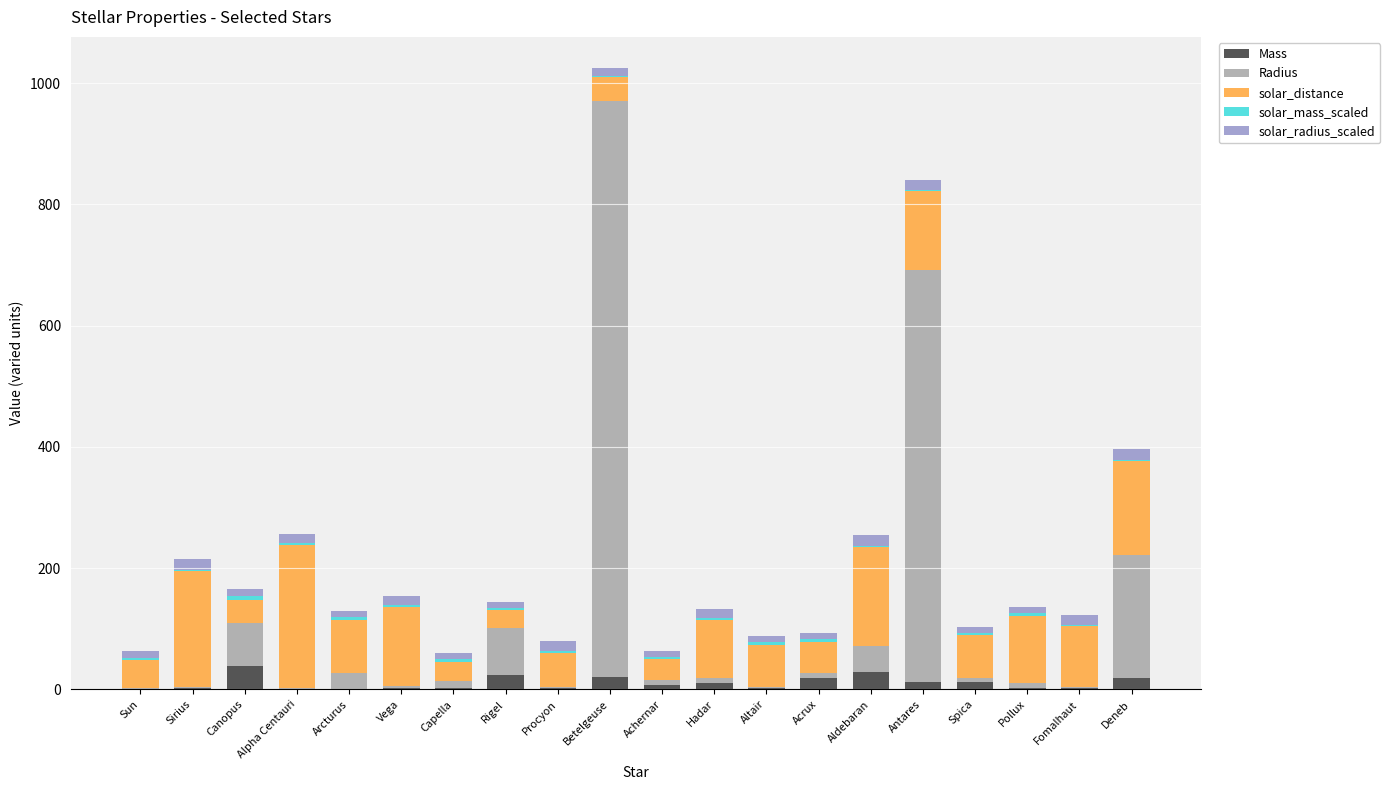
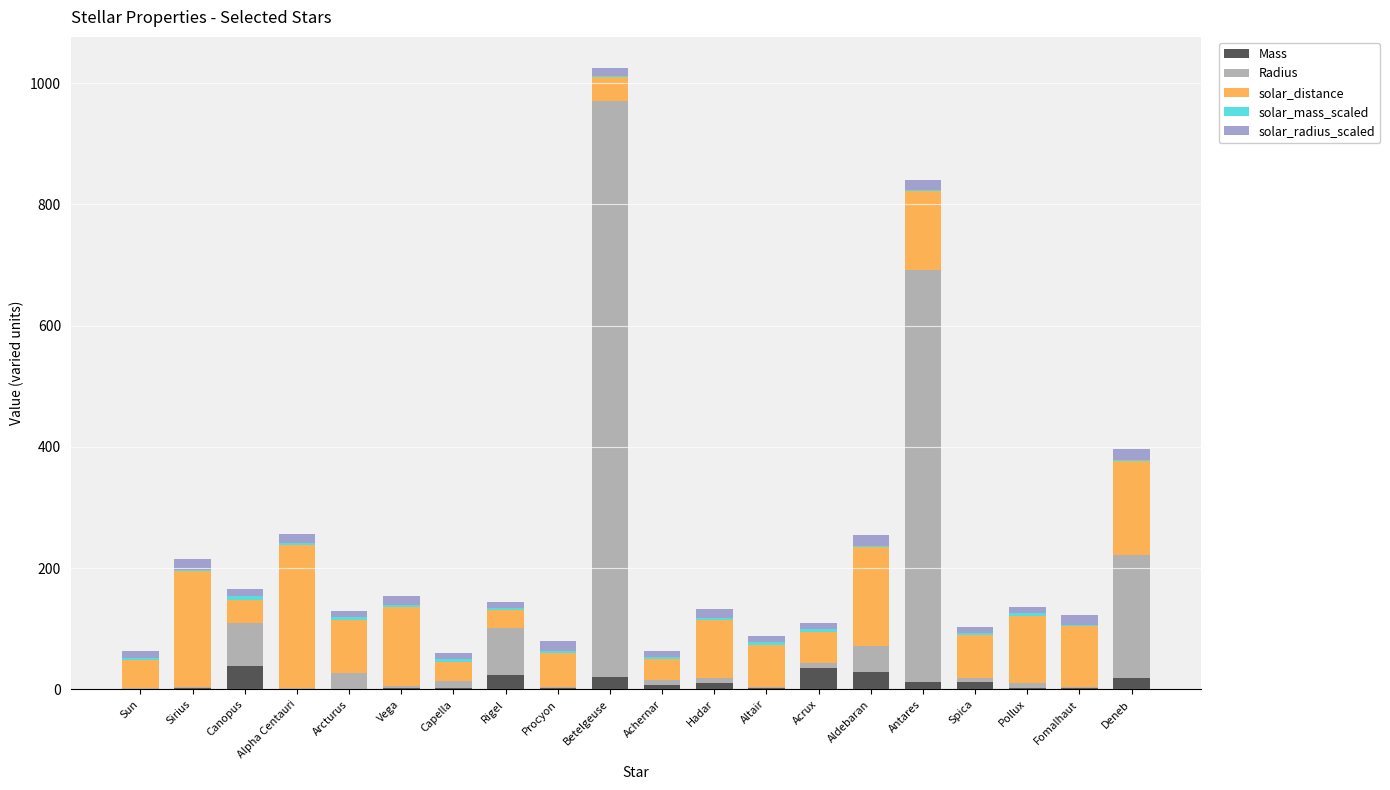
Mass, Acrux: 20 -> 40
